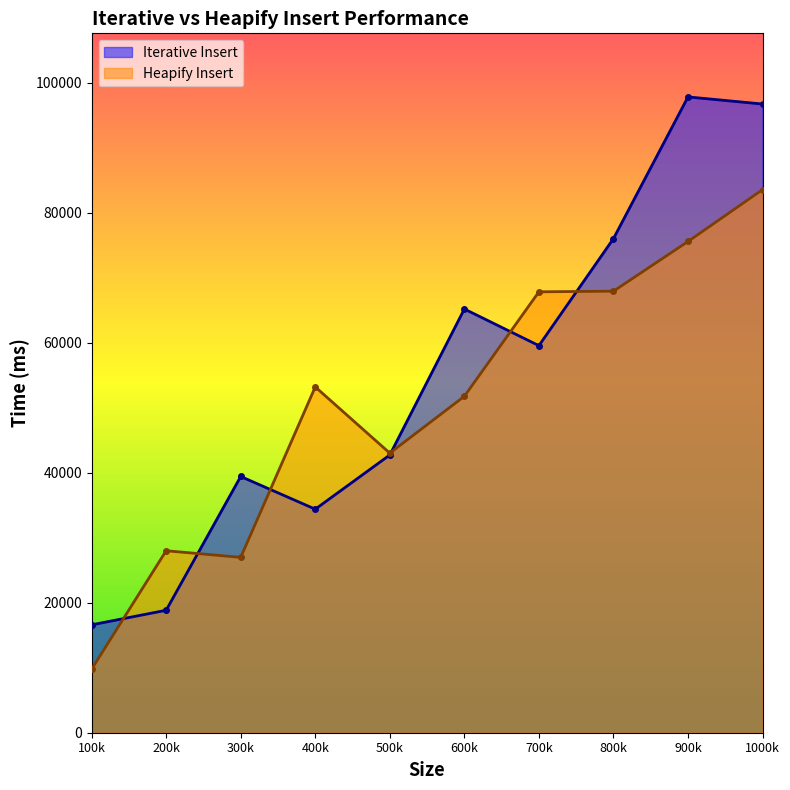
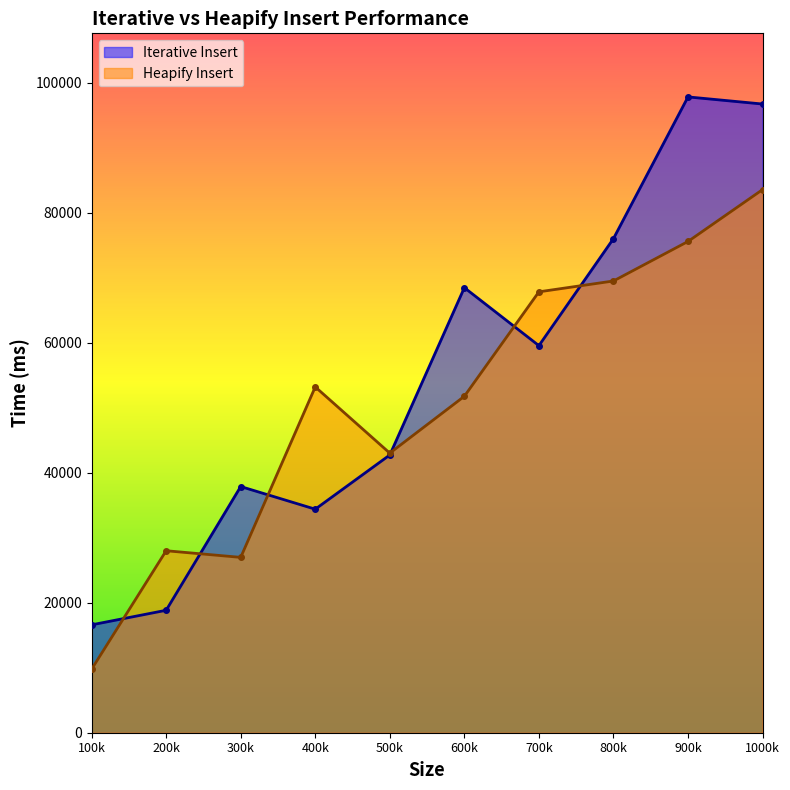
Iterative Insert, 300k: 39000 -> 38000
Iterative Insert, 600k: 65000 -> 68000
Heapify Insert, 800k: 68000 -> 69000
